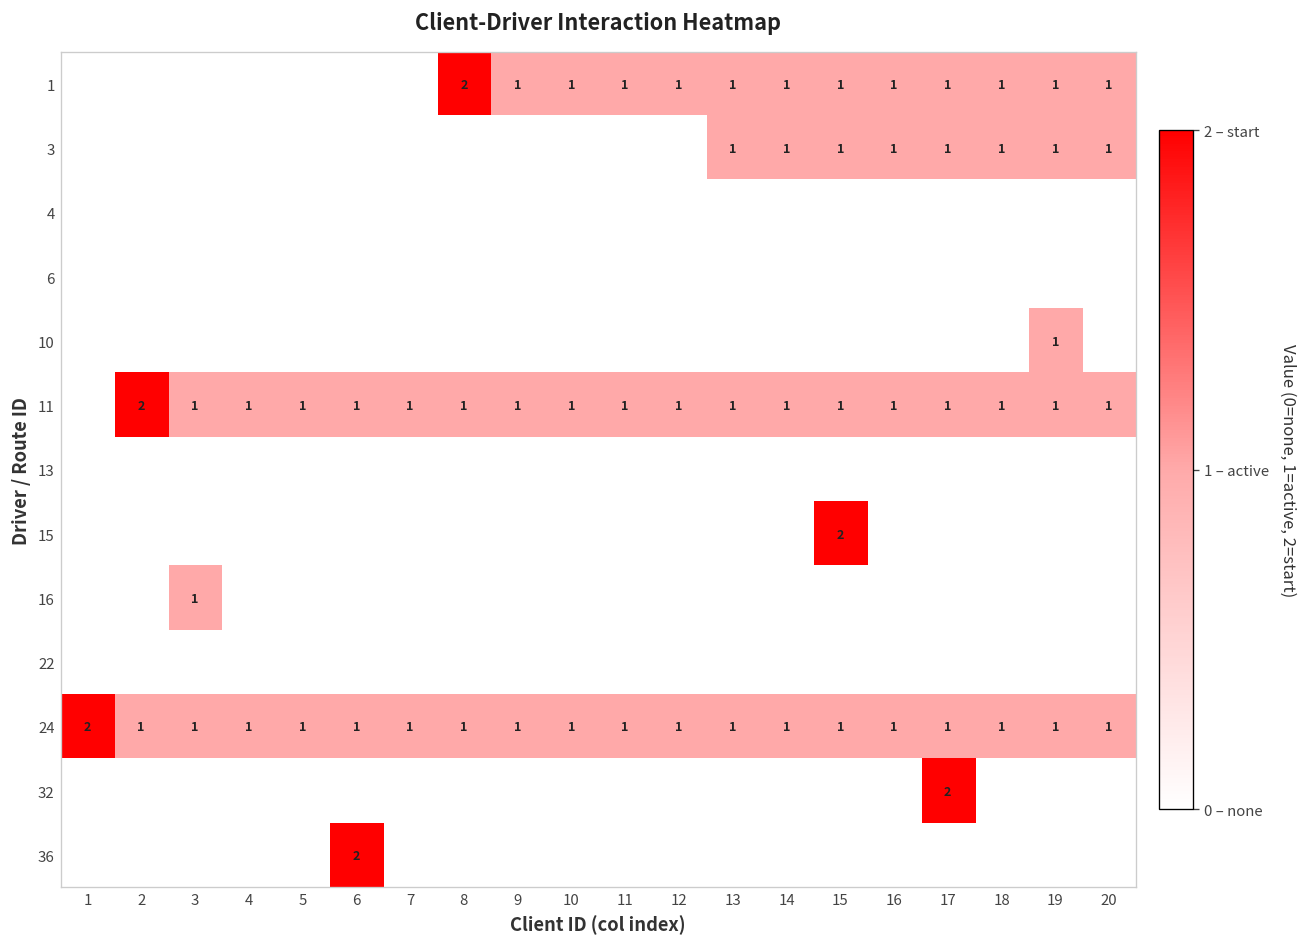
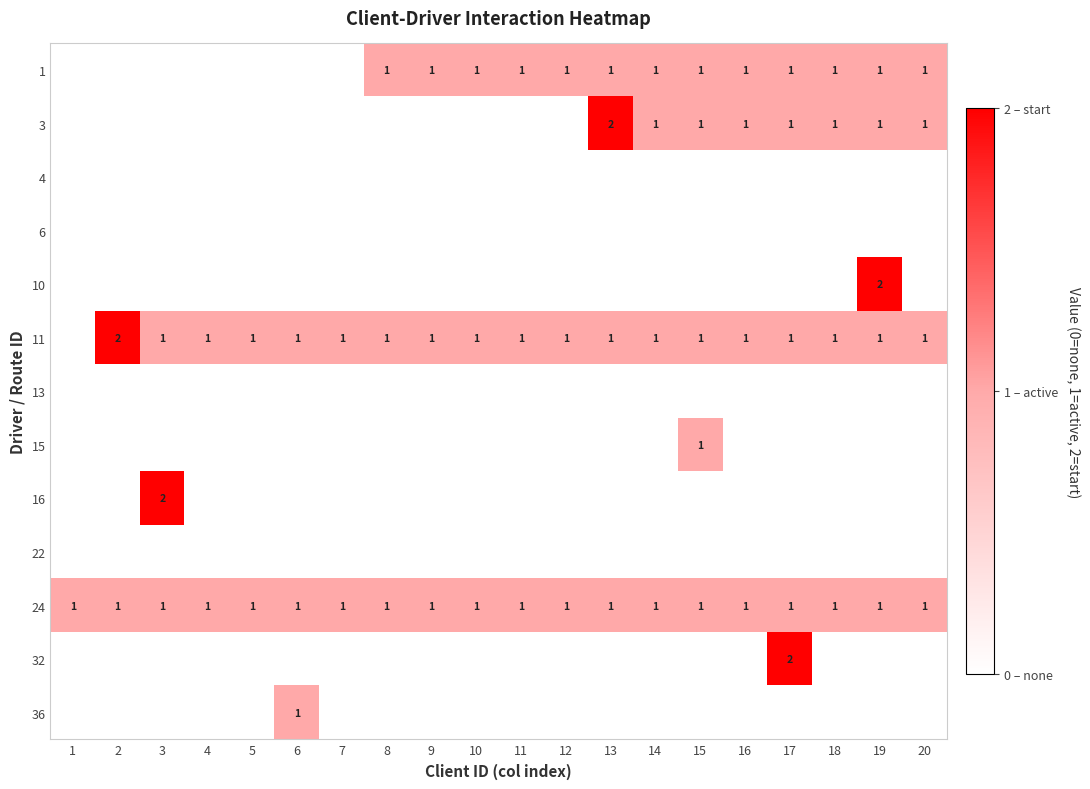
1, 8: 2 -> 1
3, 13: 1 -> 2
10, 19: 1 -> 2
15, 15: 2 -> 1
16, 3: 1 -> 2
24, 1: 2 -> 1
36, 6: 2 -> 1
